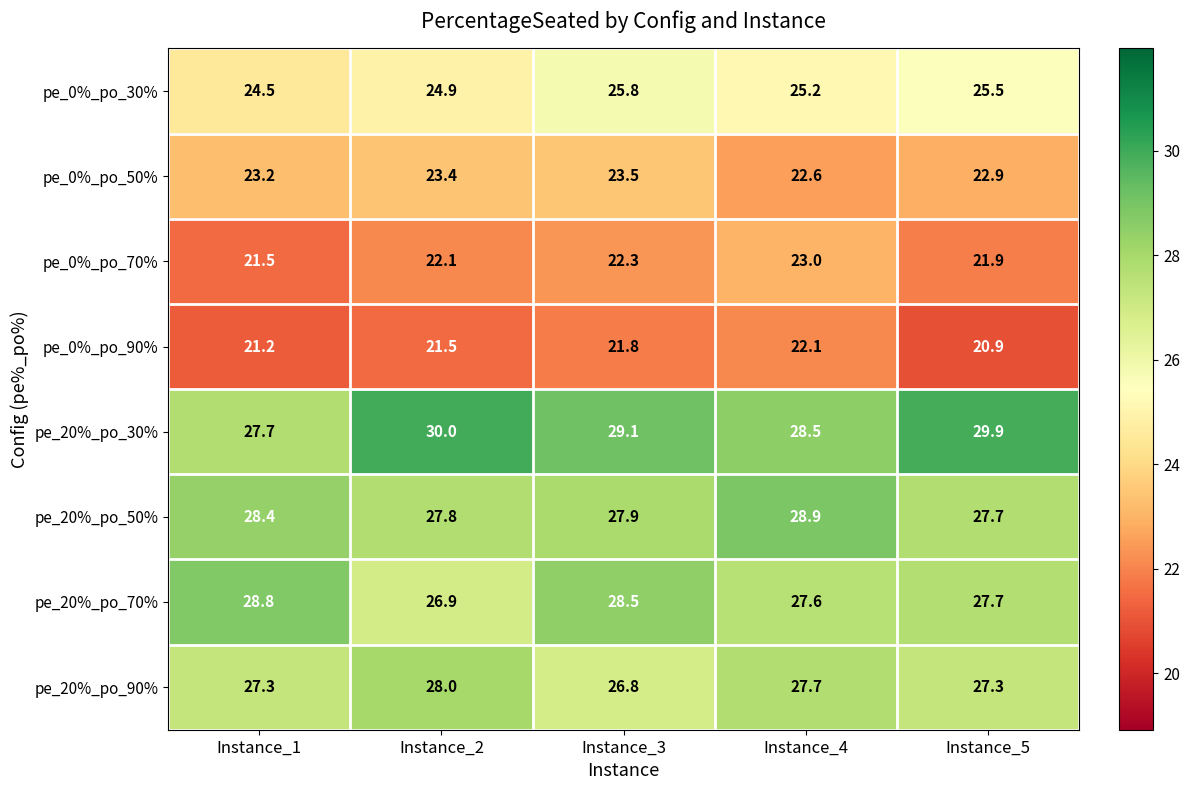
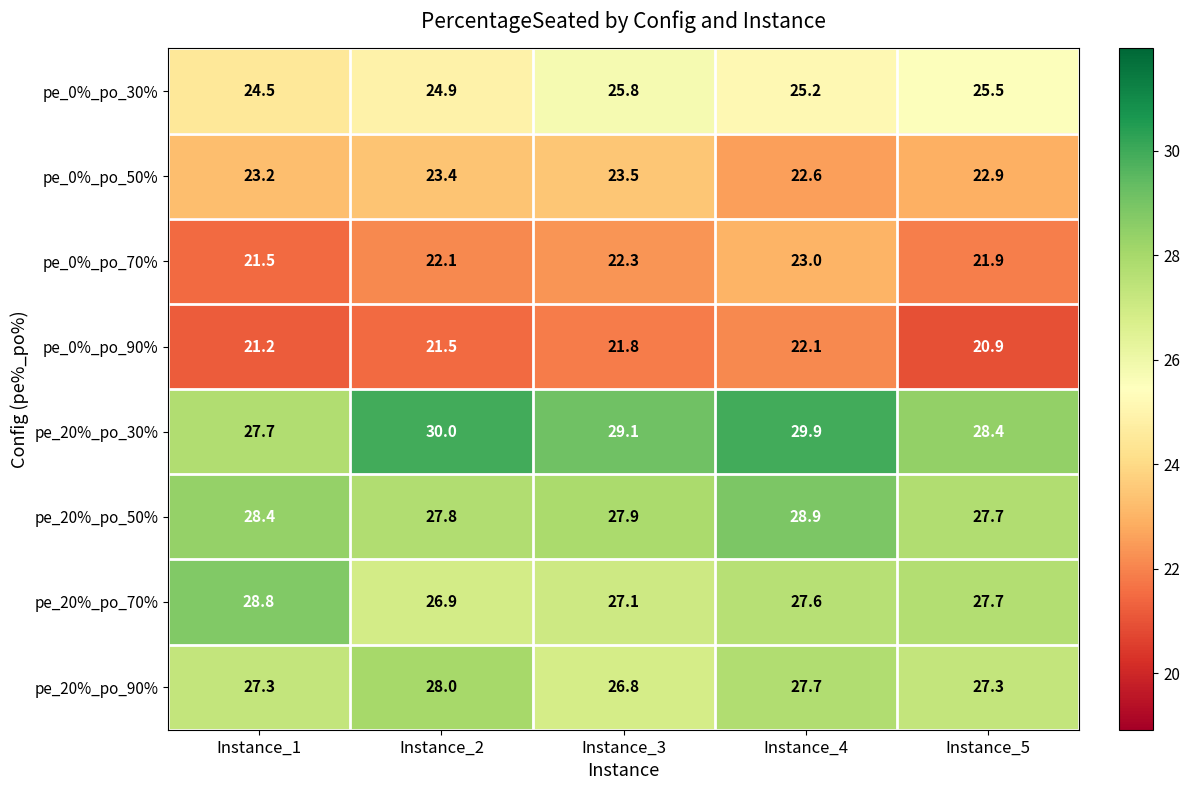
pe_20%_po_30%, Instance_4: 28.5 -> 29.9
pe_20%_po_30%, Instance_5: 29.9 -> 28.4
pe_20%_po_70%, Instance_3: 28.5 -> 27.1
